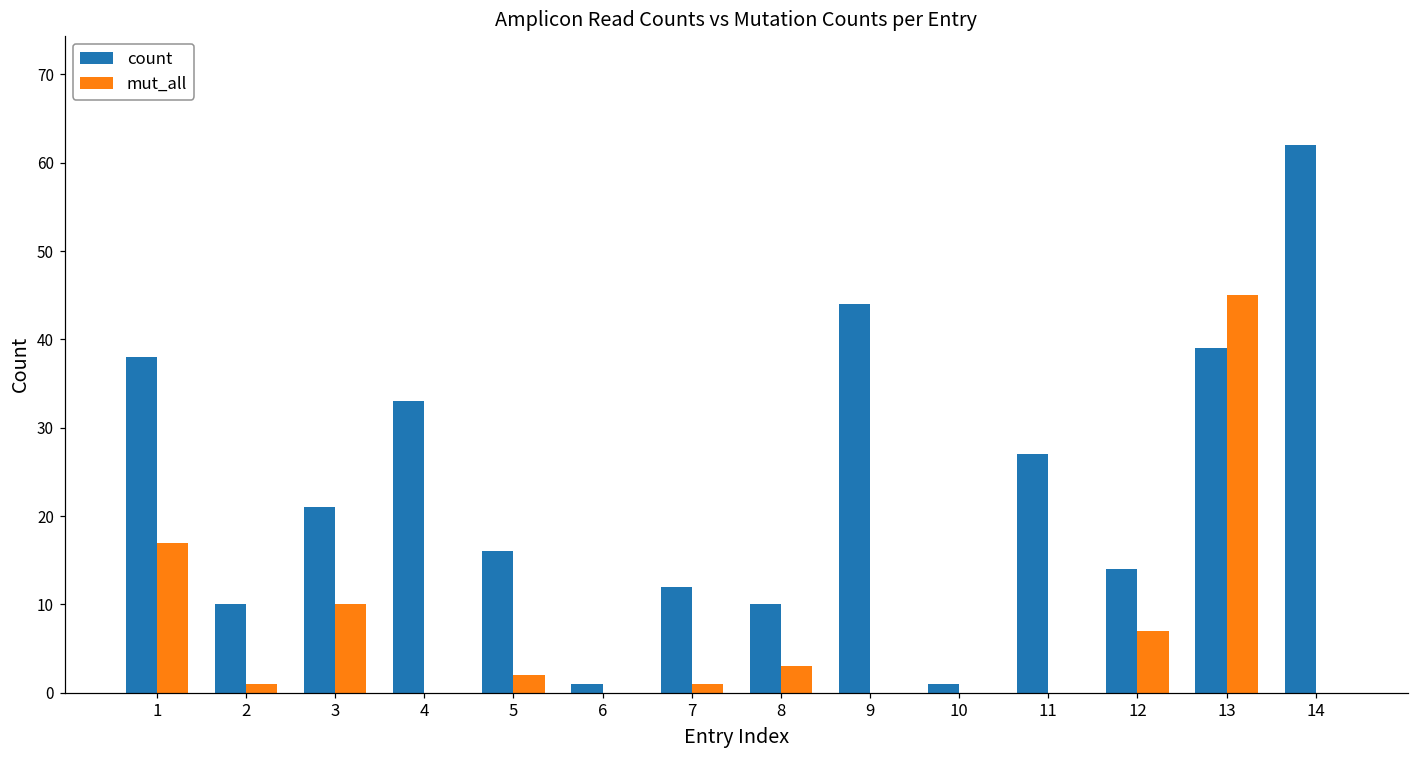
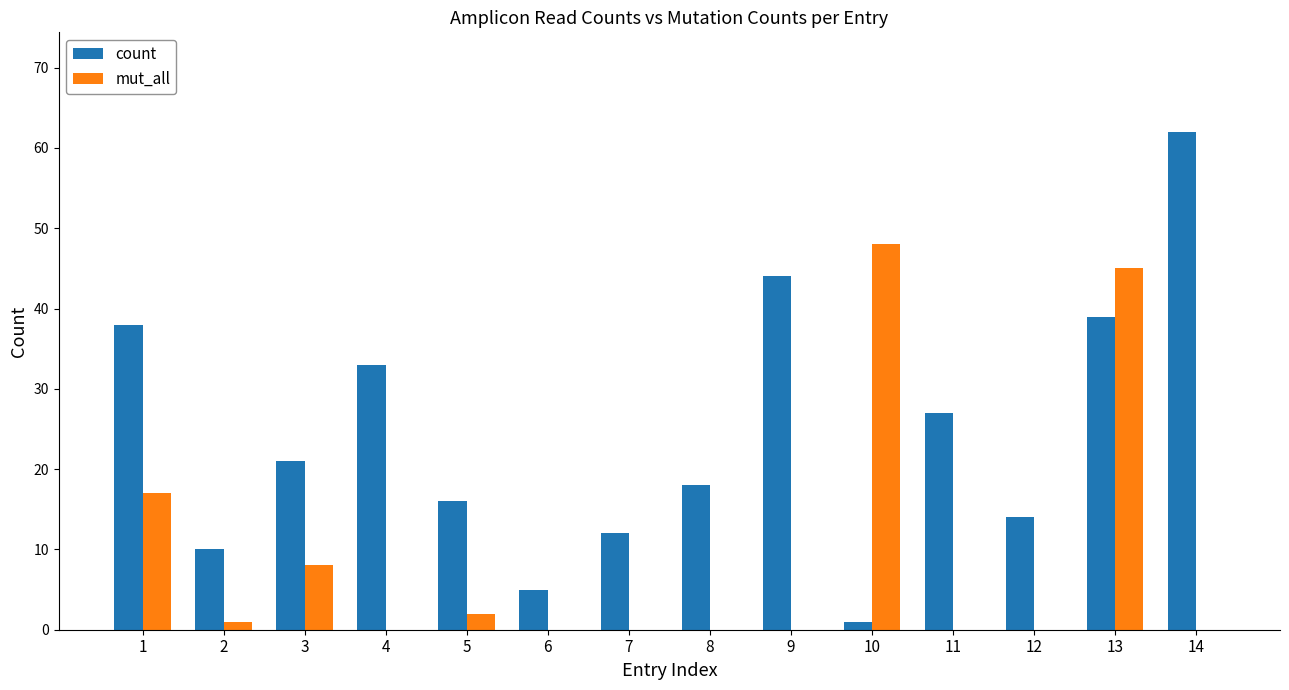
mut_all, 3: 10 -> 8
count, 6: 1 -> 5
mut_all, 7: 1 -> 0
count, 8: 10 -> 18
mut_all, 8: 3 -> 0
mut_all, 10: 0 -> 48
mut_all, 12: 7 -> 0
